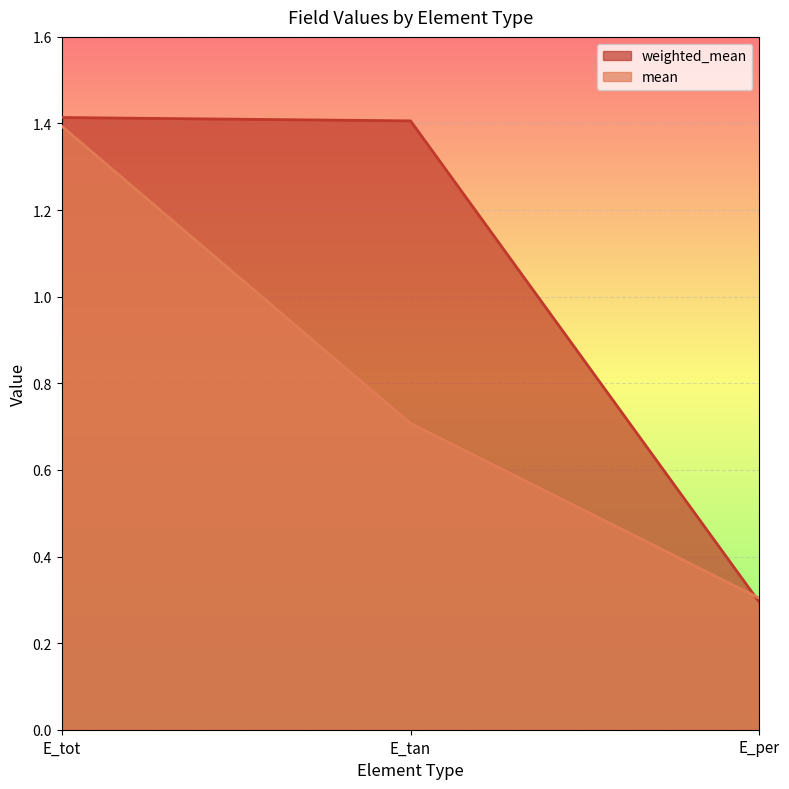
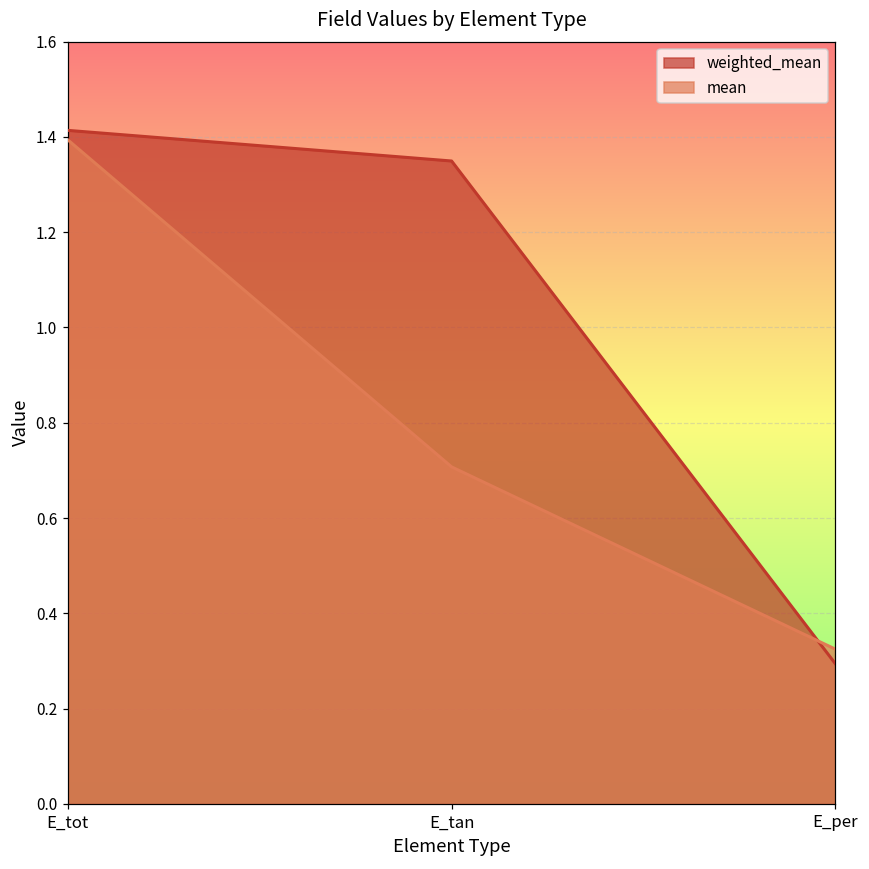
weighted_mean, E_tan: 1.41 -> 1.35
mean, E_per: 0.30 -> 0.32
